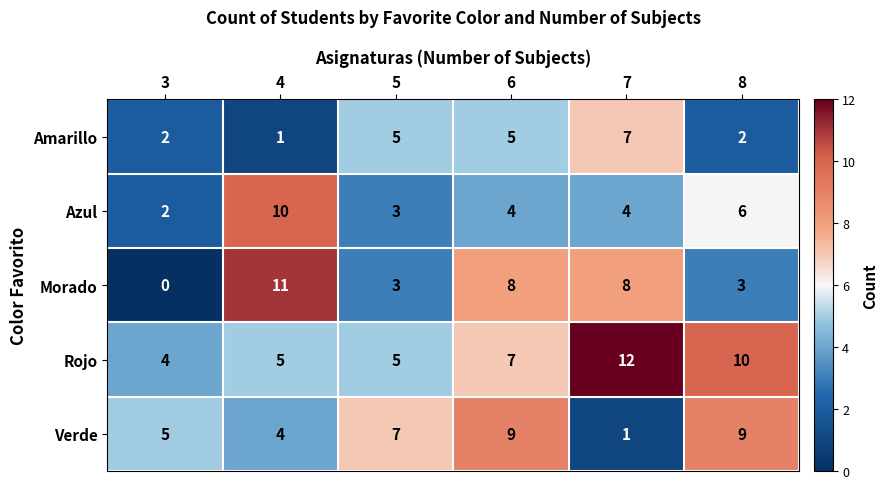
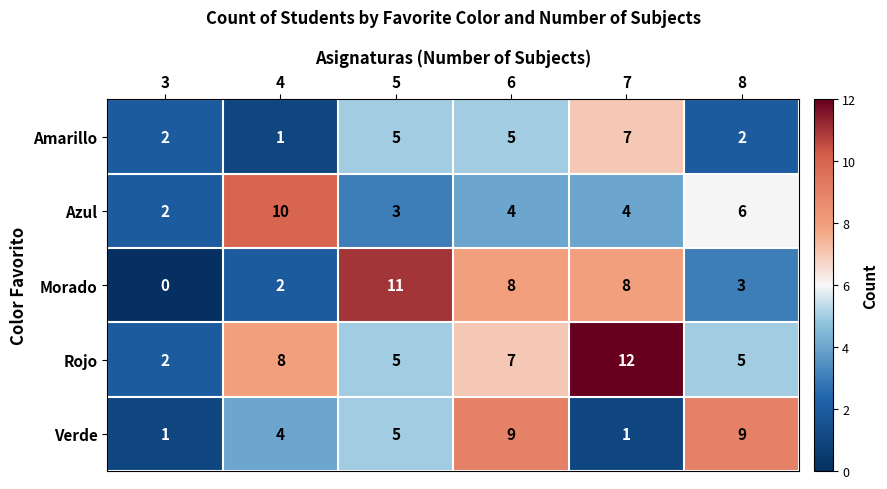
Morado, 4: 11 -> 2
Morado, 5: 3 -> 11
Rojo, 3: 4 -> 2
Rojo, 4: 5 -> 8
Rojo, 8: 10 -> 5
Verde, 3: 5 -> 1
Verde, 5: 7 -> 5
